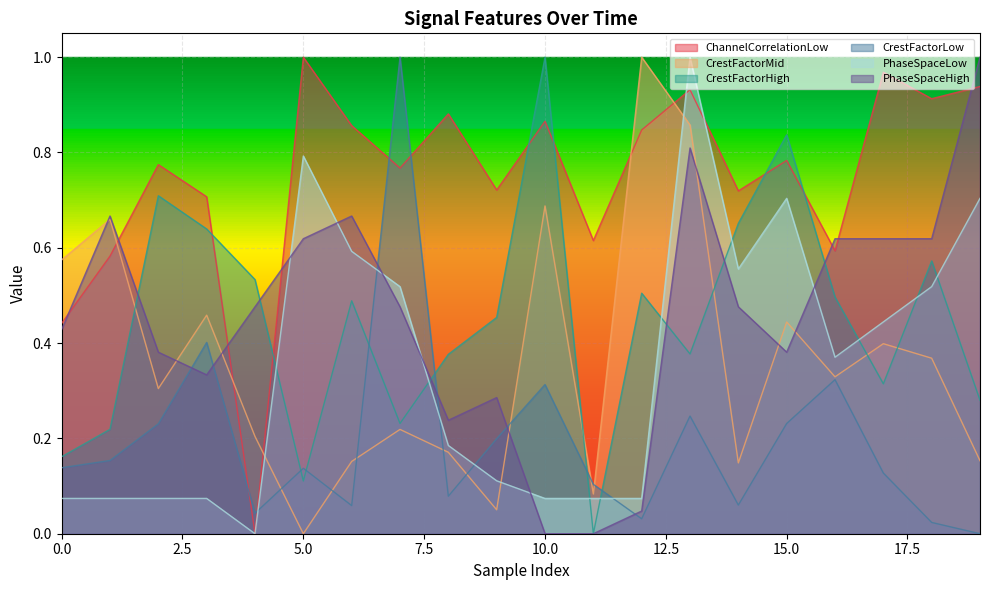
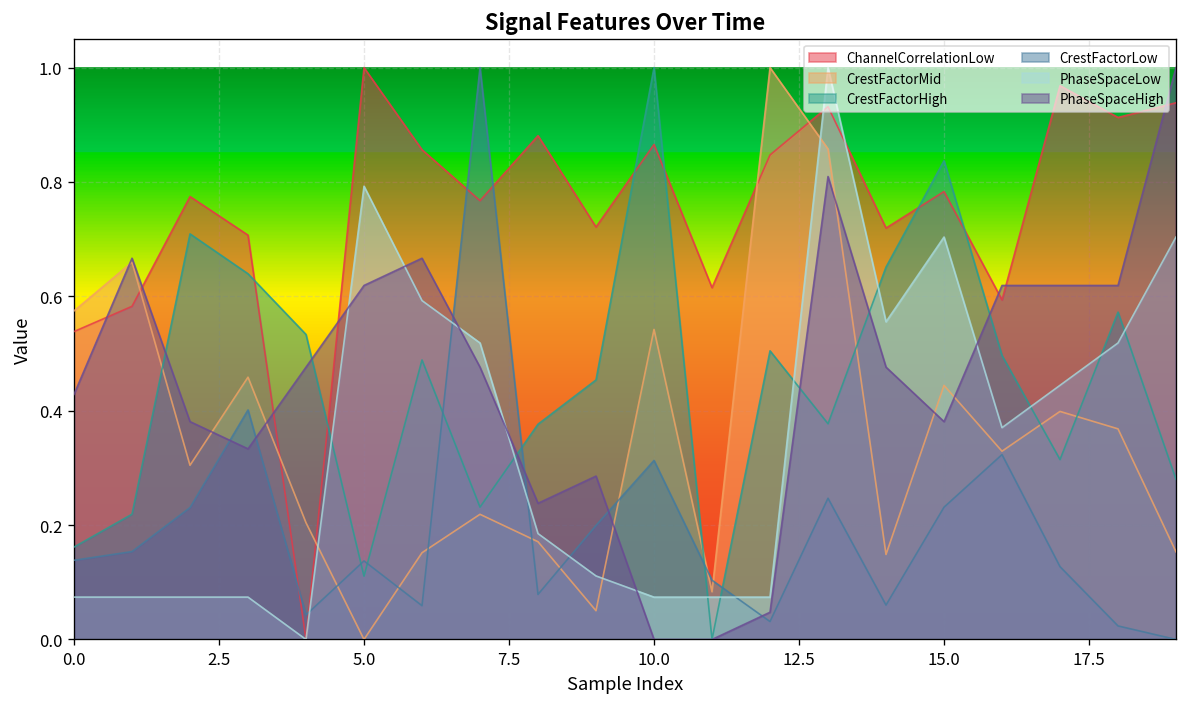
ChannelCorrelationLow, 0.0: 0.44 -> 0.54
CrestFactorMid, 10.0: 0.69 -> 0.54
